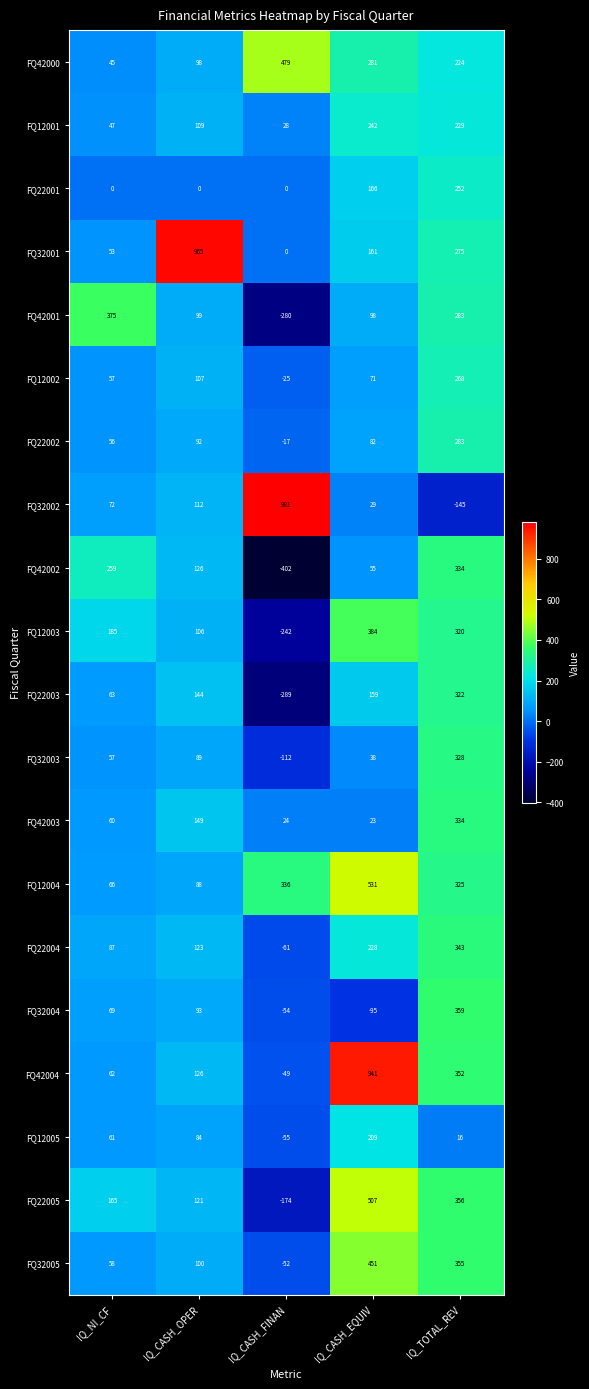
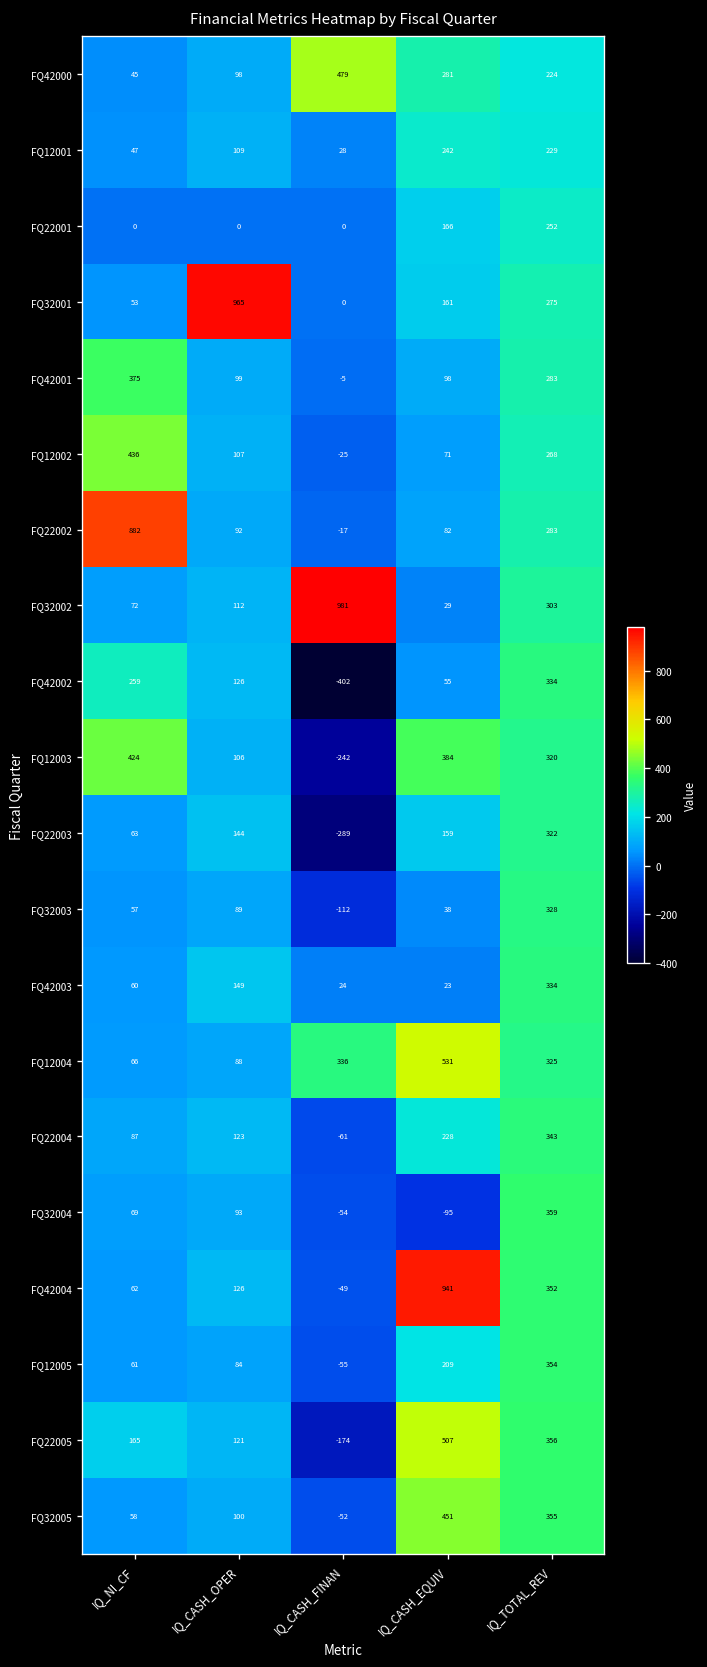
FQ42001, IQ_CASH_FINAN: -280 -> -5
FQ12002, IQ_NI_CF: 57 -> 436
FQ22002, IQ_NI_CF: 56 -> 882
FQ32002, IQ_TOTAL_REV: -145 -> 303
FQ12003, IQ_NI_CF: 185 -> 424
FQ12005, IQ_TOTAL_REV: 16 -> 354
